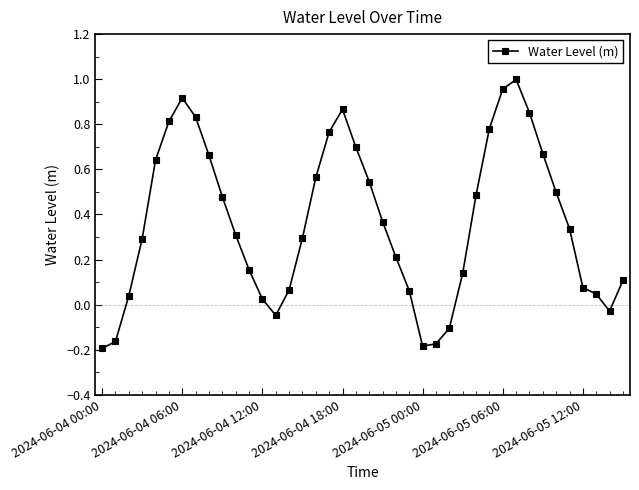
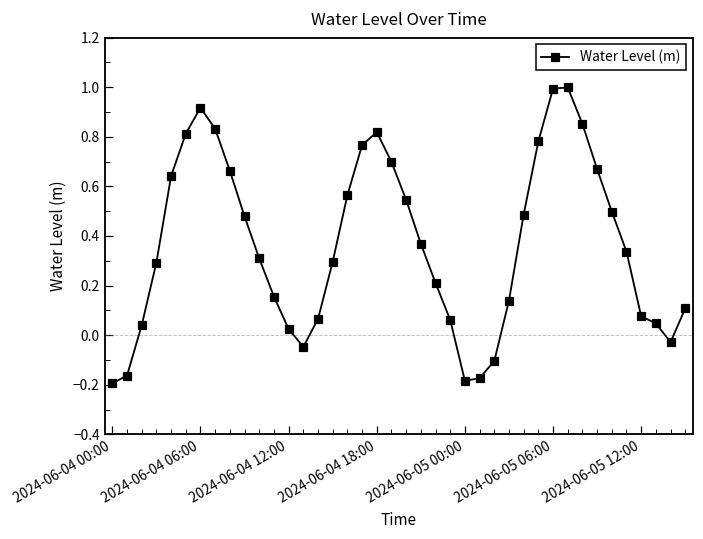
2024-06-04 18:00: 0.87 -> 0.82
2024-06-05 06:00: 0.96 -> 0.99
